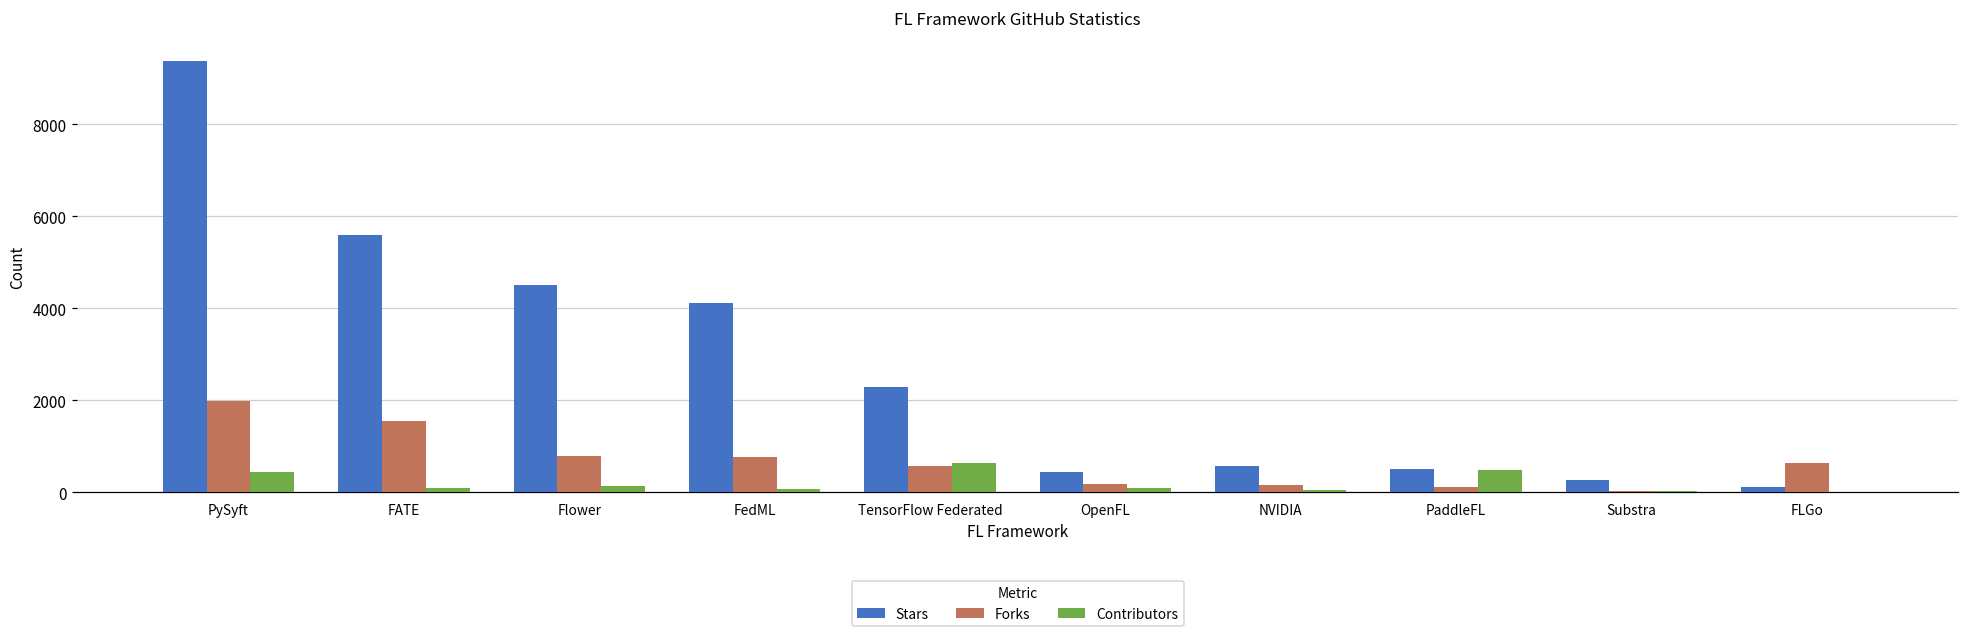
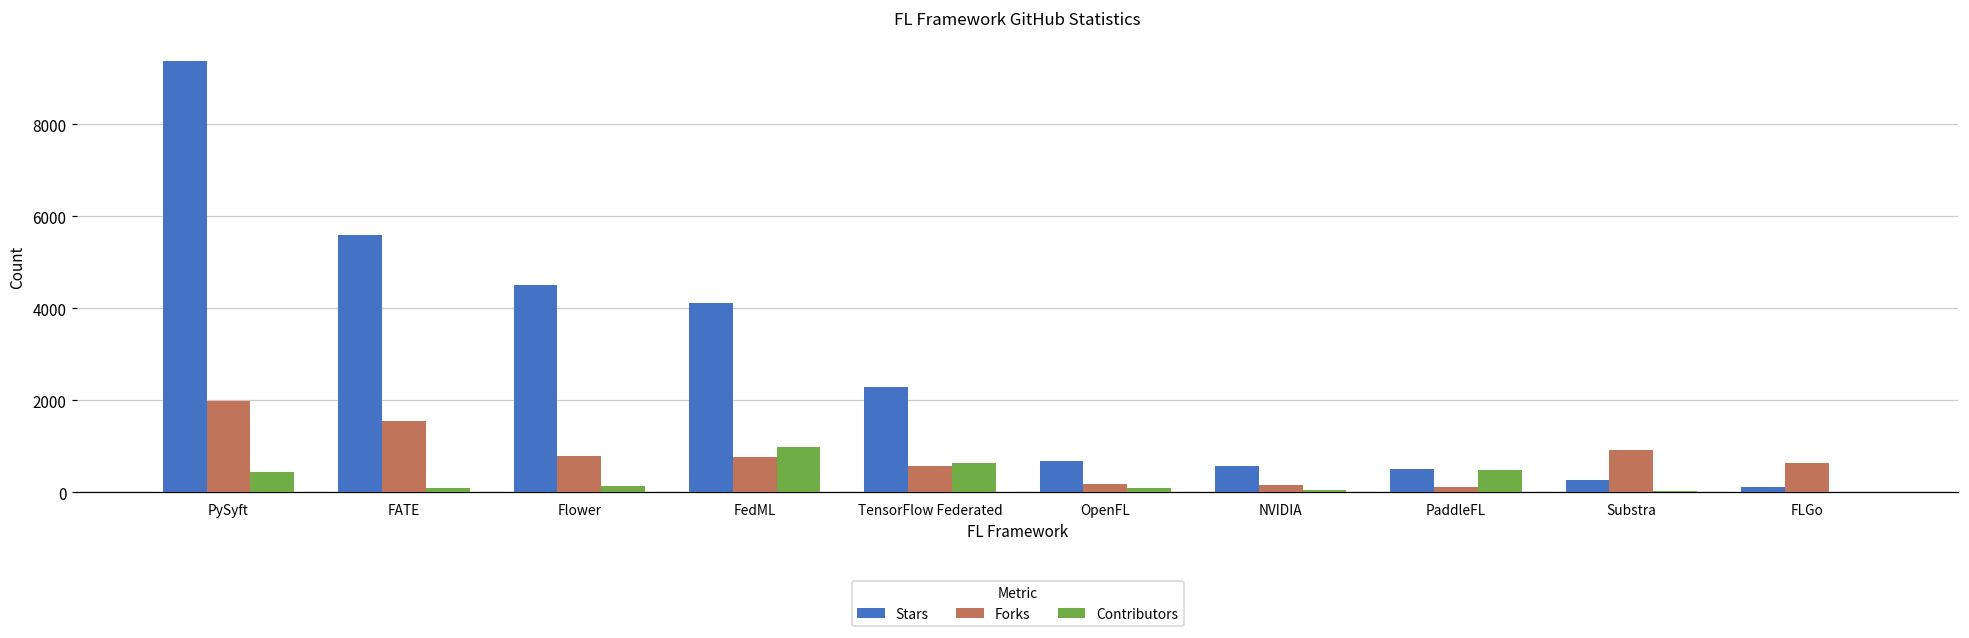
Contributors, FedML: 100 -> 1000
Stars, OpenFL: 400 -> 700
Forks, Substra: 0 -> 900
